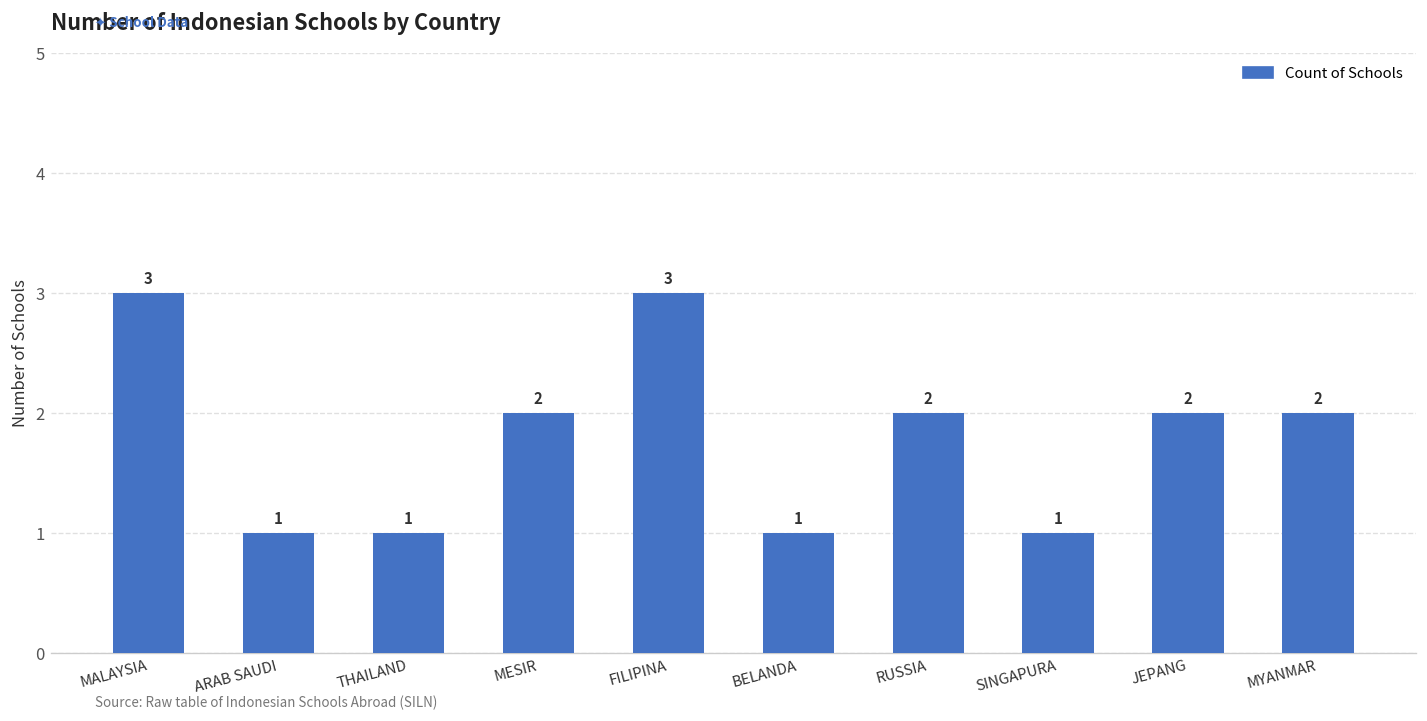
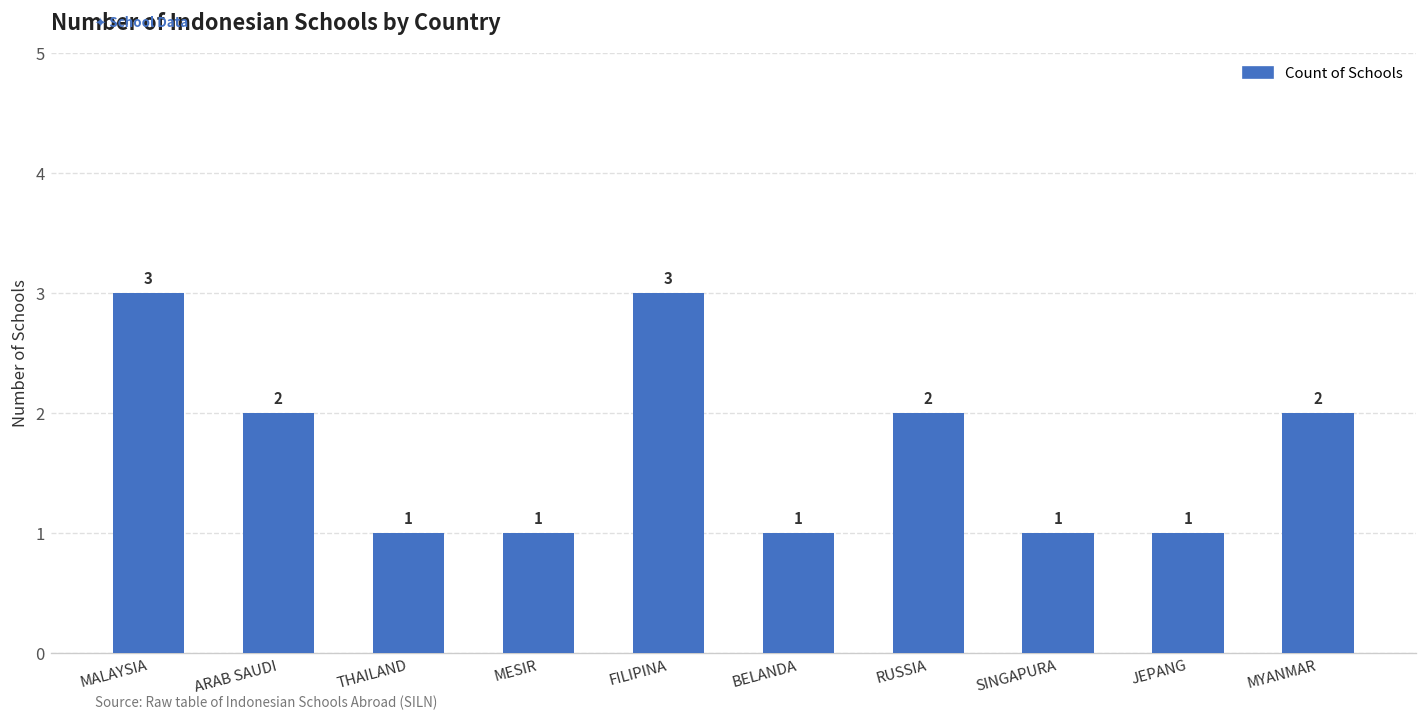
ARAB SAUDI: 1 -> 2
MESIR: 2 -> 1
JEPANG: 2 -> 1
